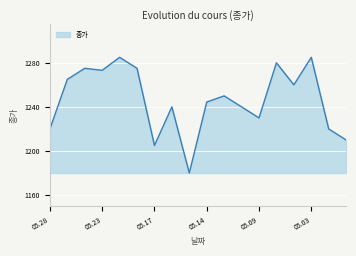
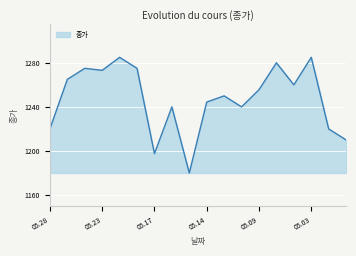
05.17: 1205 -> 1198
05.09: 1230 -> 1256
